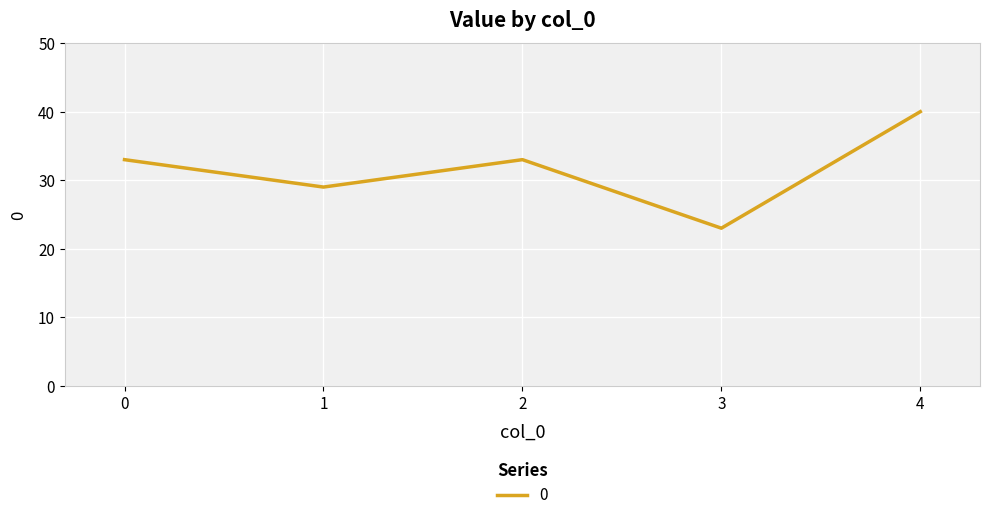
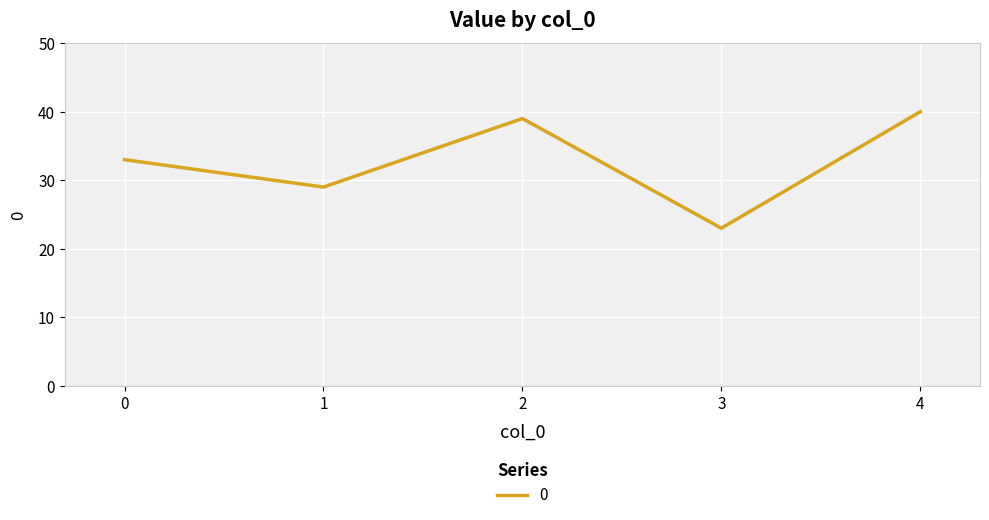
2: 33 -> 39
